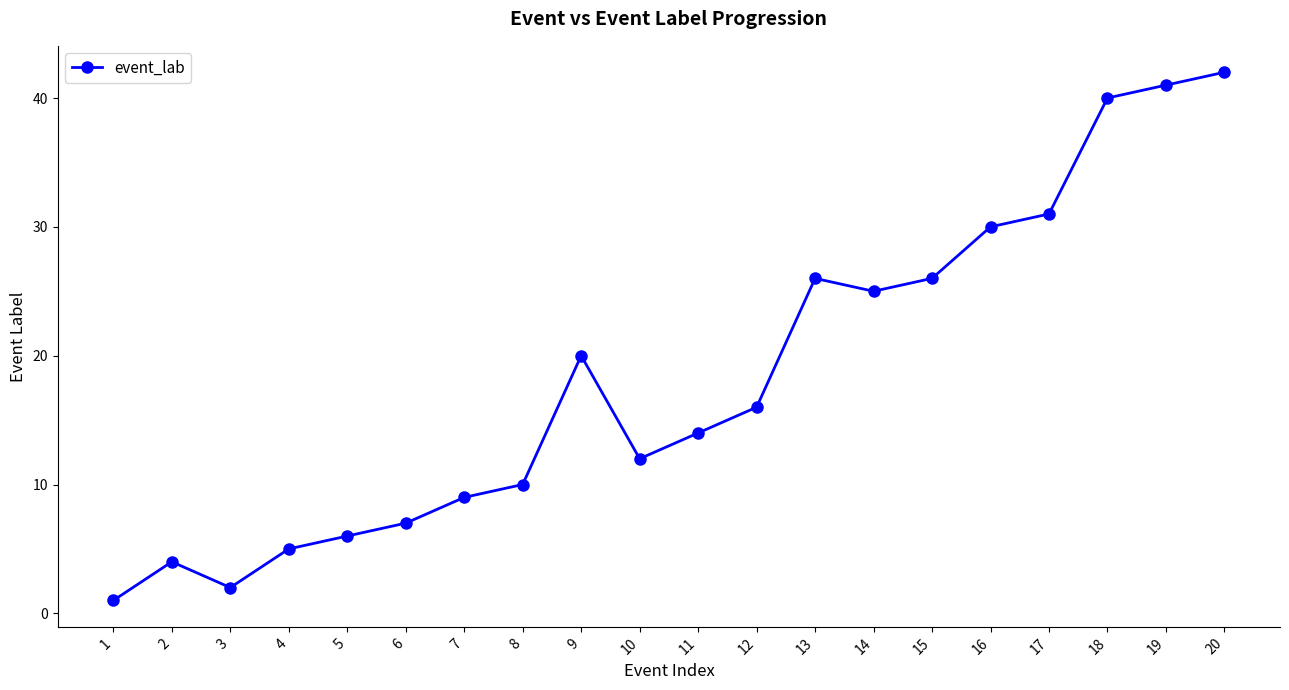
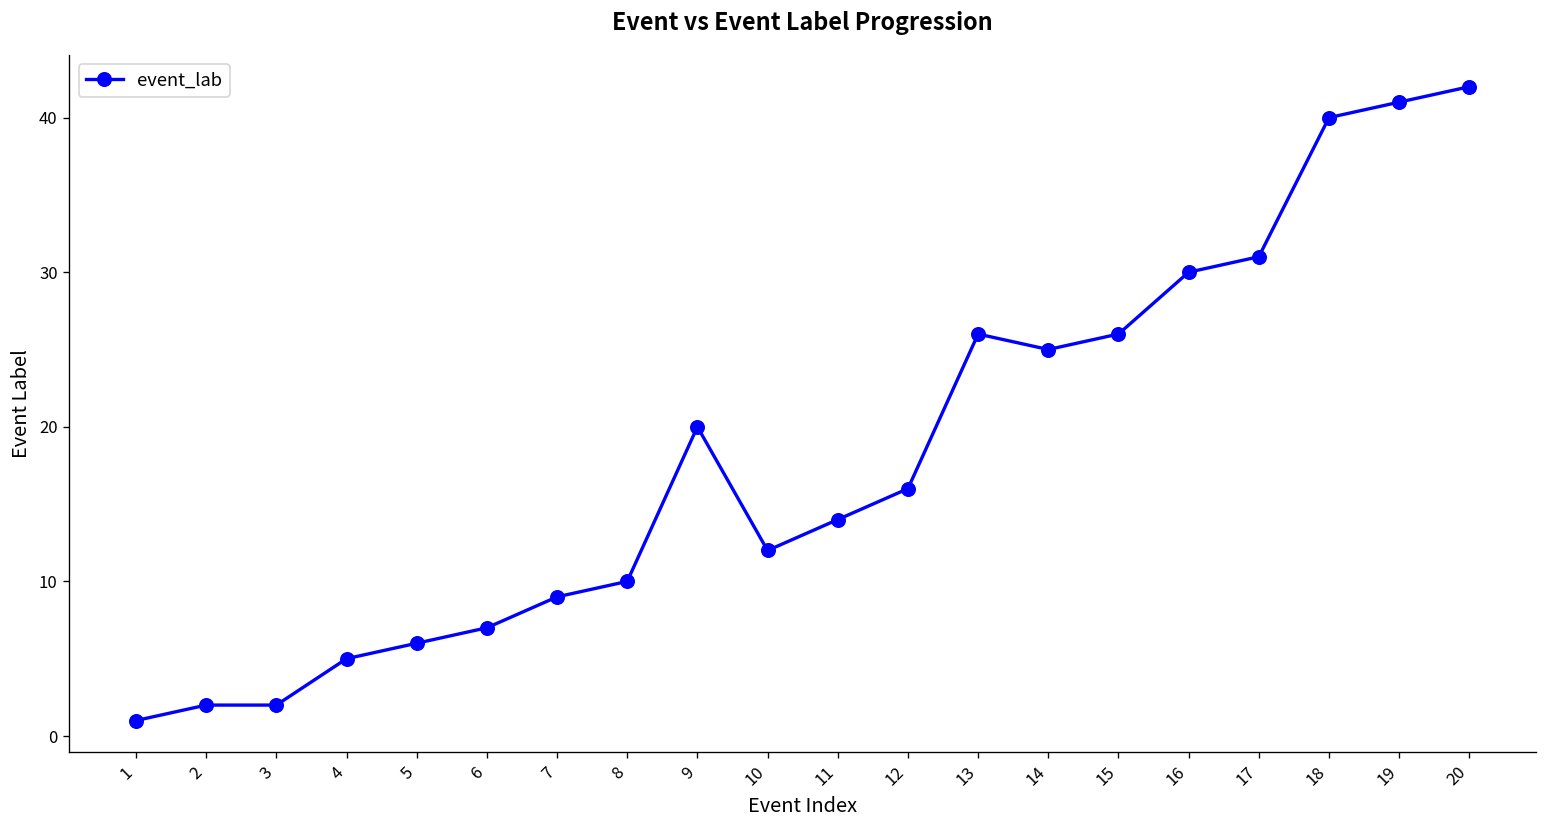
2: 4 -> 2
